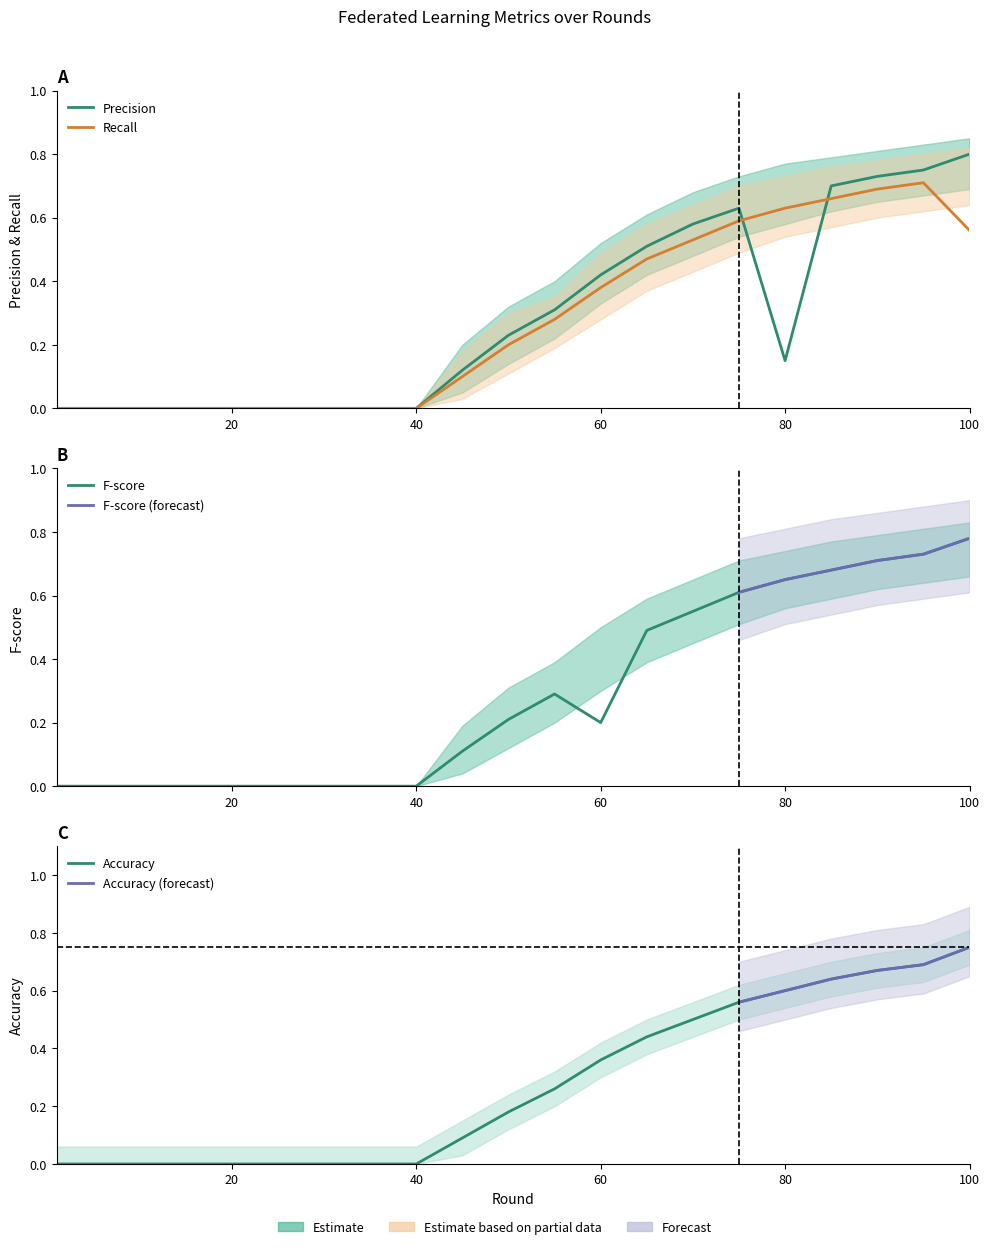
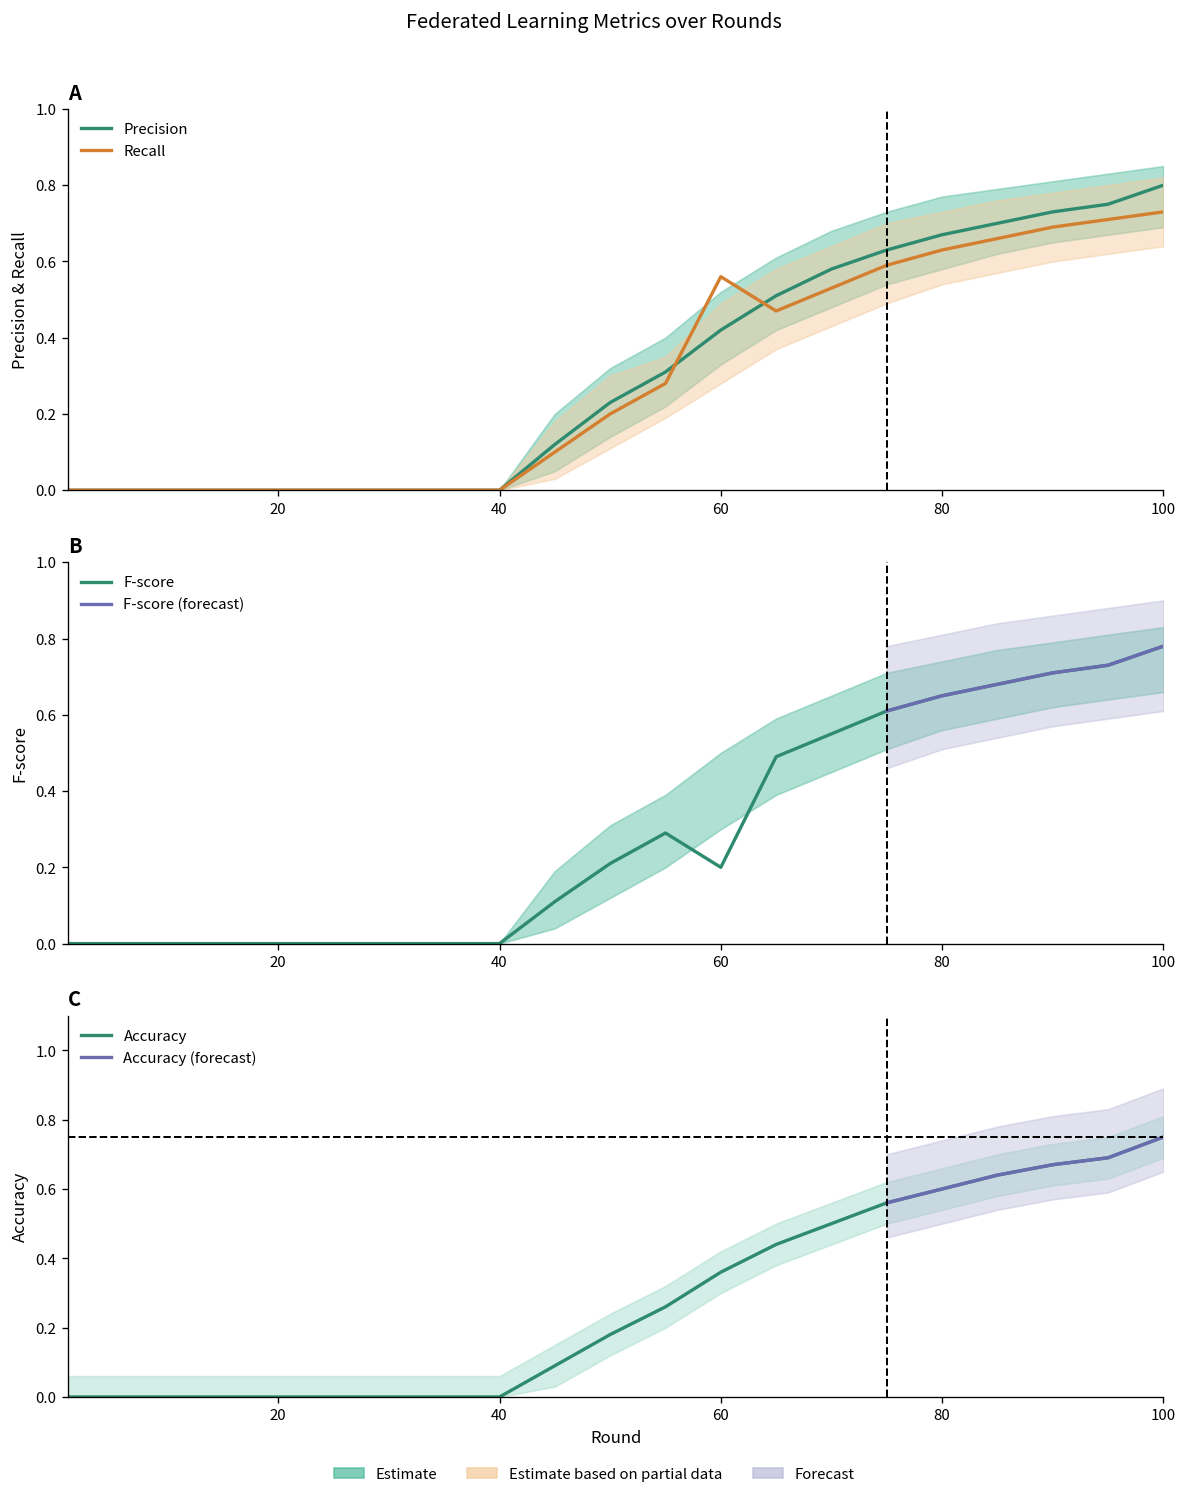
A, Recall, 60: 0.38 -> 0.56
A, Precision, 80: 0.15 -> 0.67
A, Recall, 100: 0.56 -> 0.73
